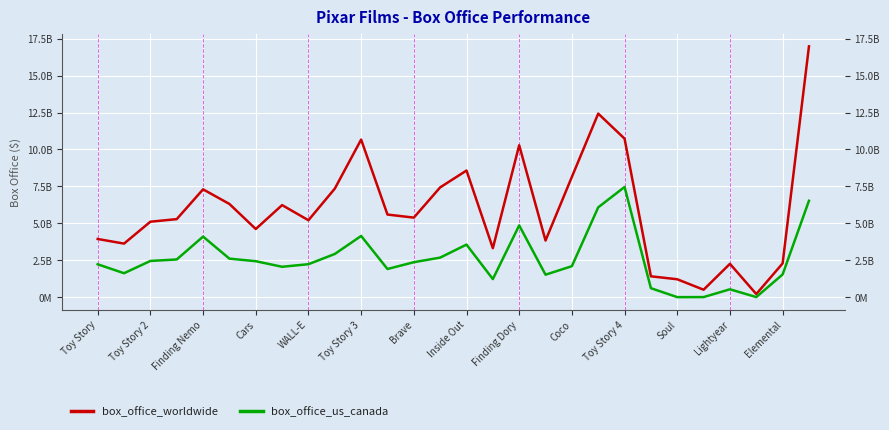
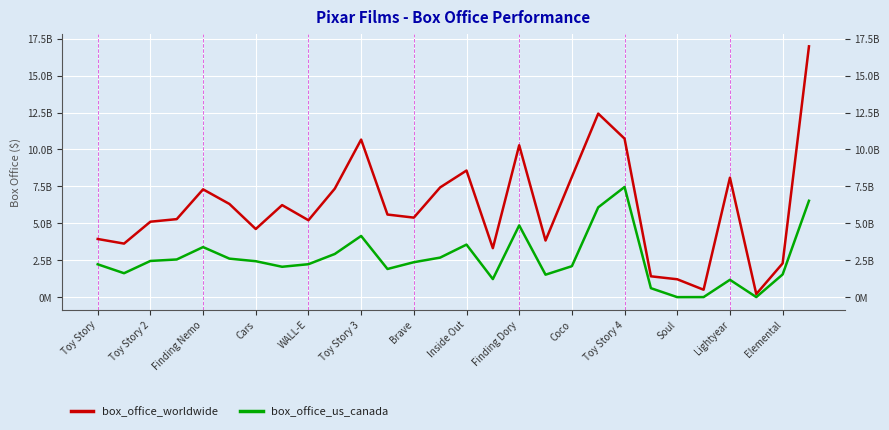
box_office_us_canada, Finding Nemo: 4100000000 -> 3400000000
box_office_worldwide, Lightyear: 2300000000 -> 8100000000
box_office_us_canada, Lightyear: 500000000 -> 1200000000
